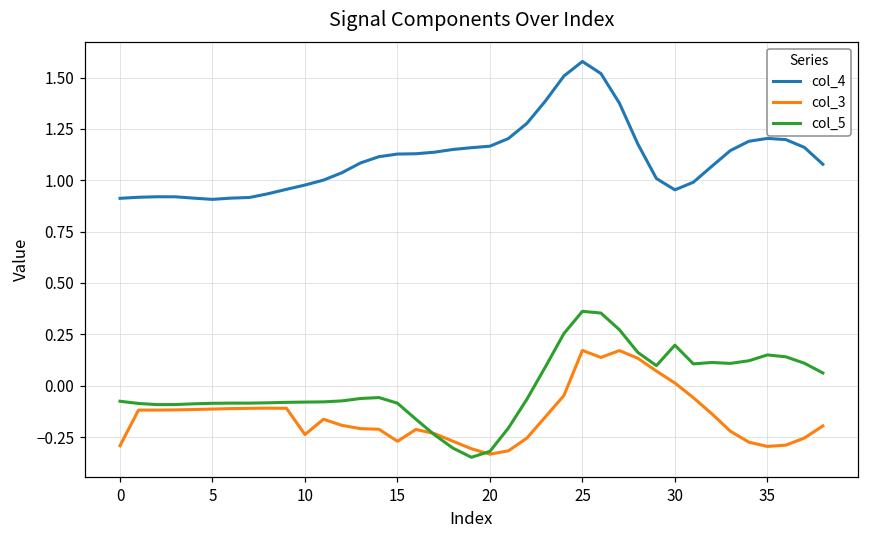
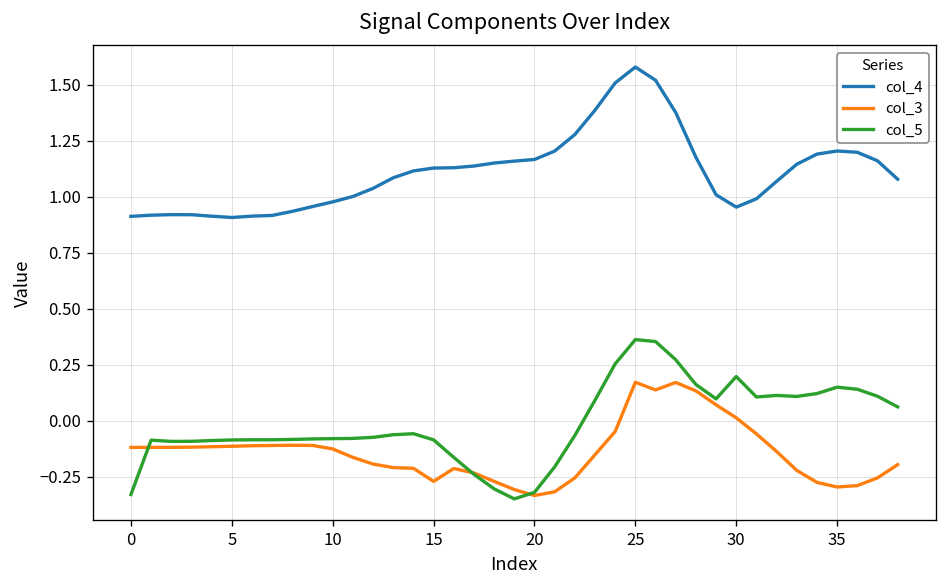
col_3, 0: -0.29 -> -0.12
col_5, 0: -0.08 -> -0.33
col_3, 10: -0.24 -> -0.13
